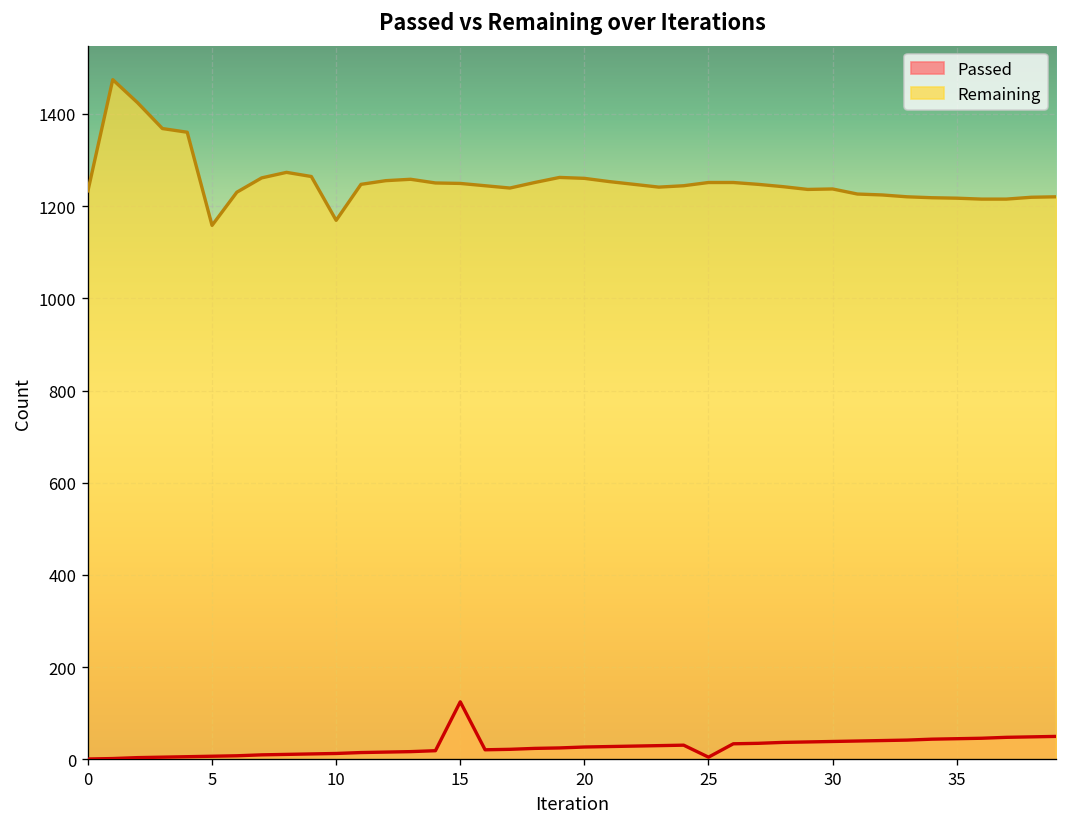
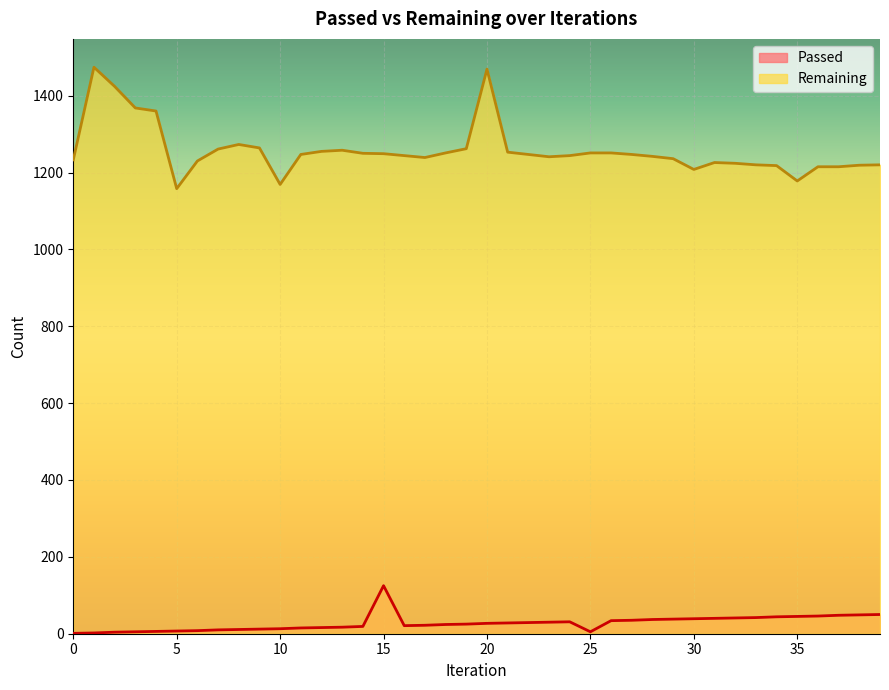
Remaining, 20: 1260 -> 1470
Remaining, 30: 1240 -> 1210
Remaining, 35: 1220 -> 1180
